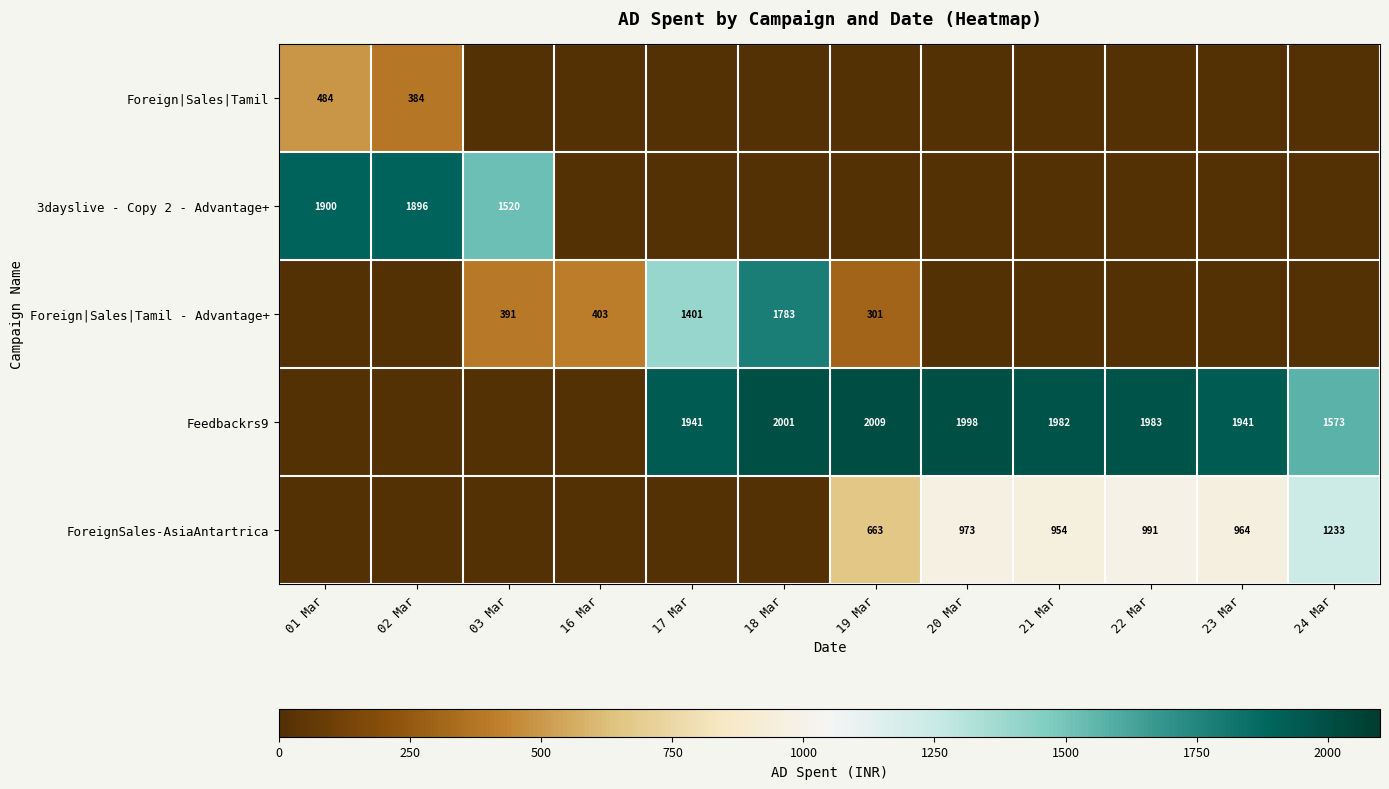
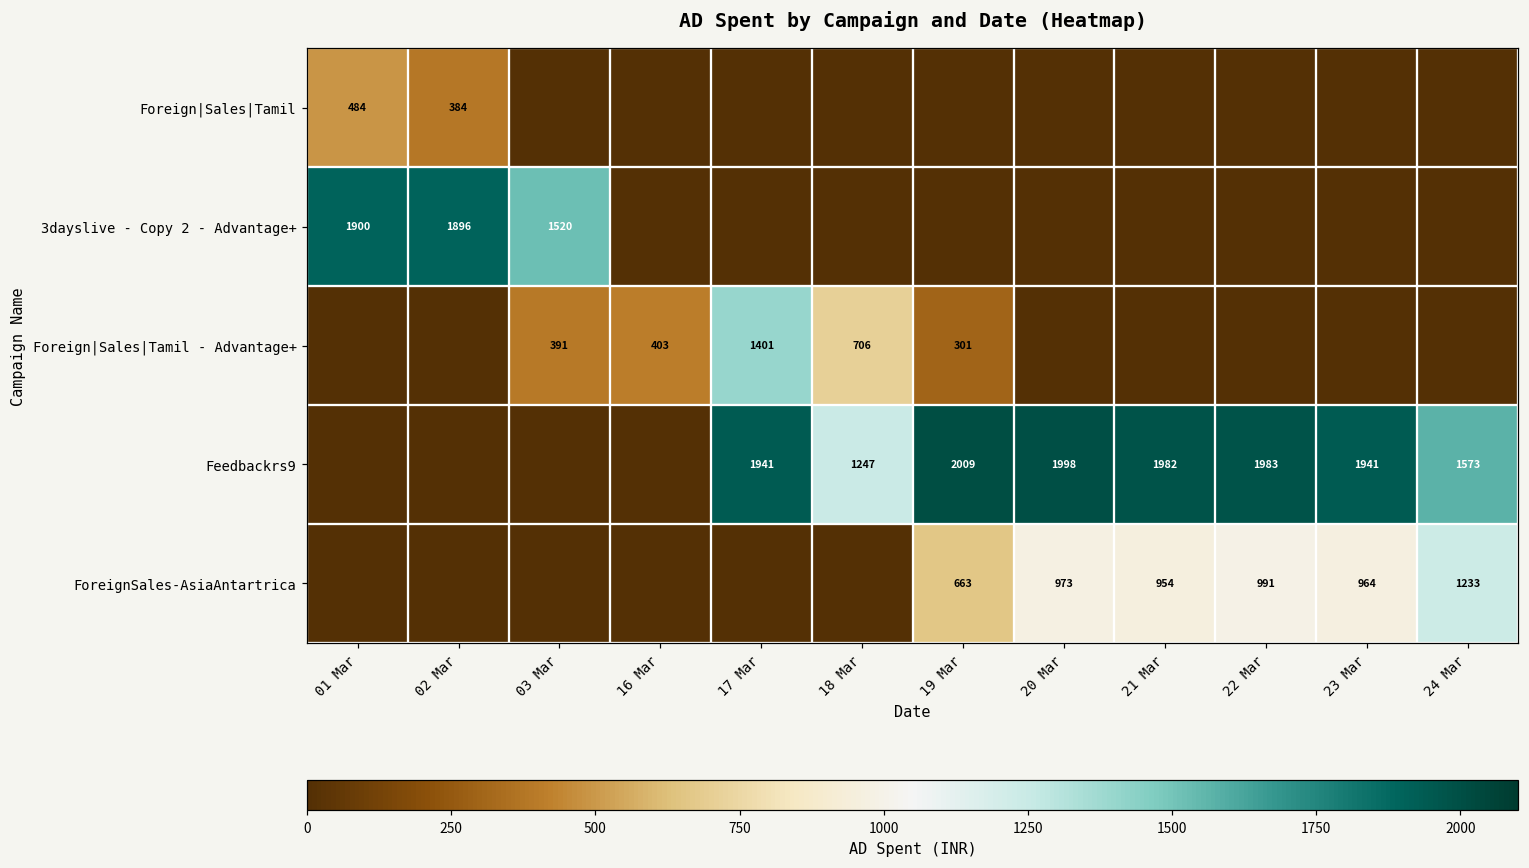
Foreign|Sales|Tamil - Advantage+, 18 Mar: 1783 -> 706
Feedbackrs9, 18 Mar: 2001 -> 1247
